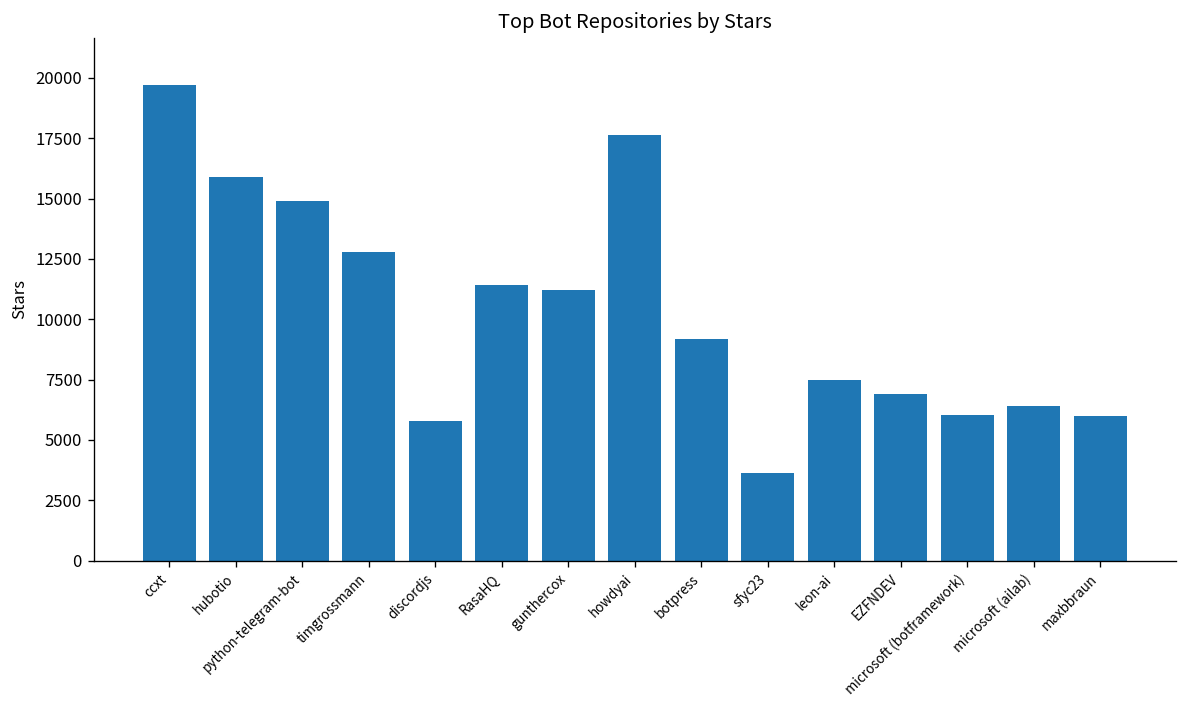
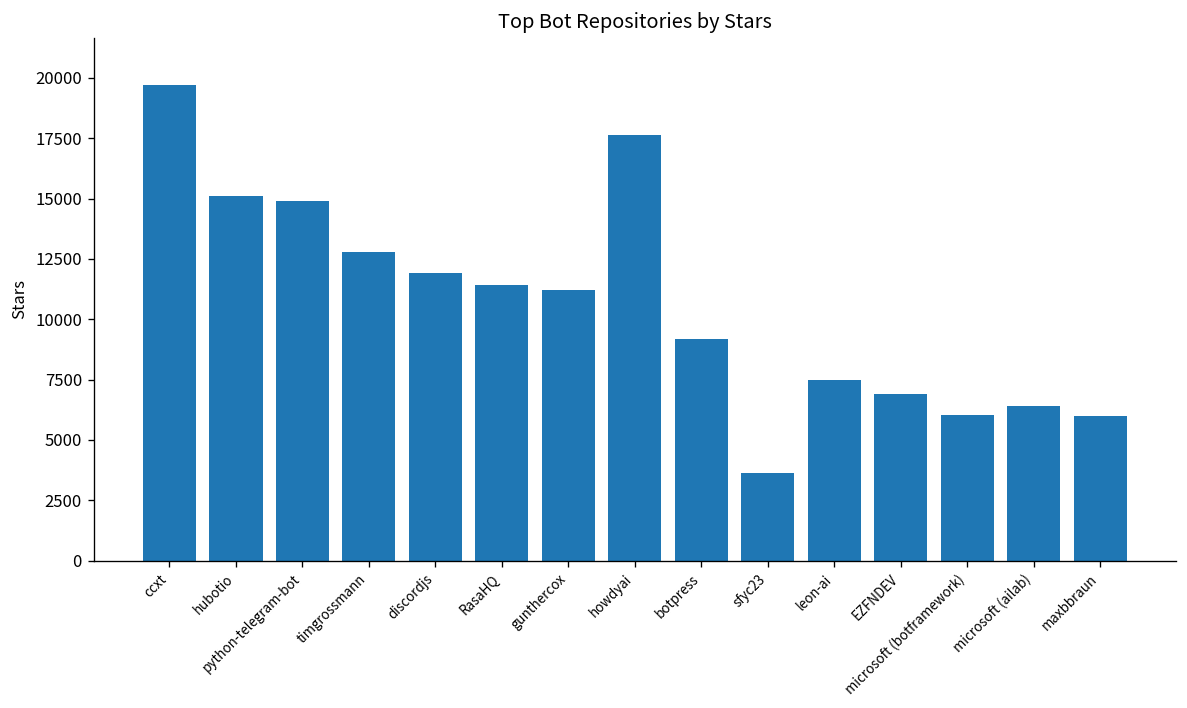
hubotio: 15900 -> 15100
discordjs: 5800 -> 11900
